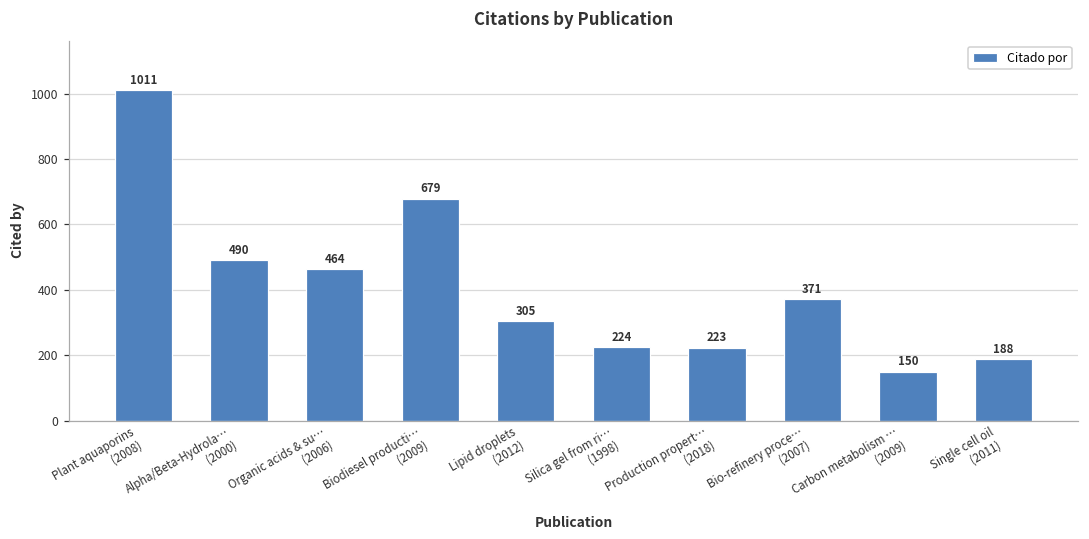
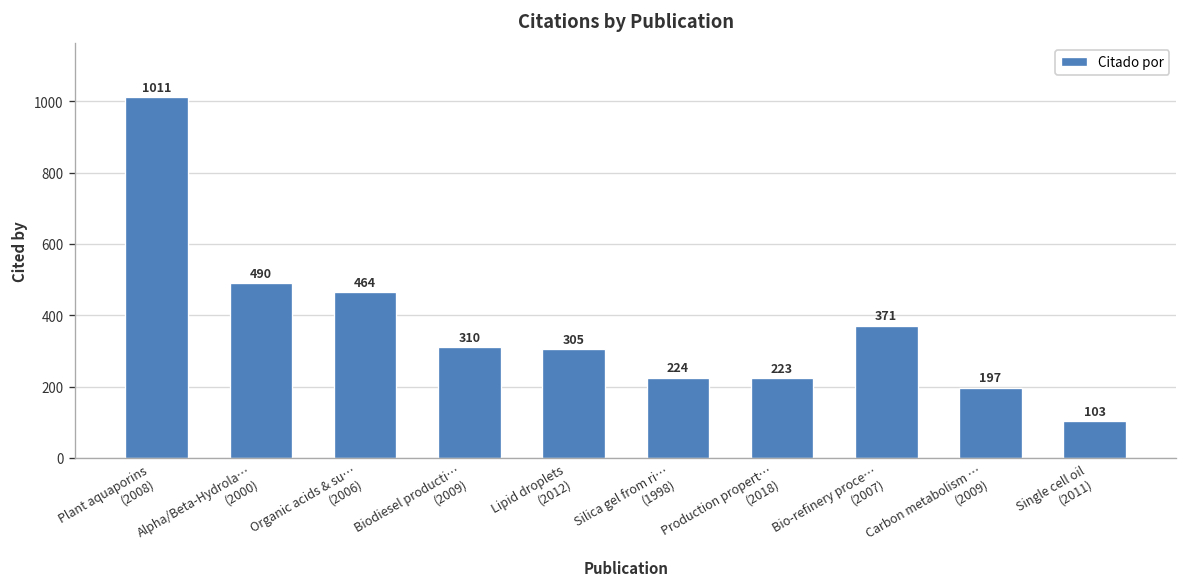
Biodiesel producti… (2009): 679 -> 310
Carbon metabolism … (2009): 150 -> 197
Single cell oil (2011): 188 -> 103
